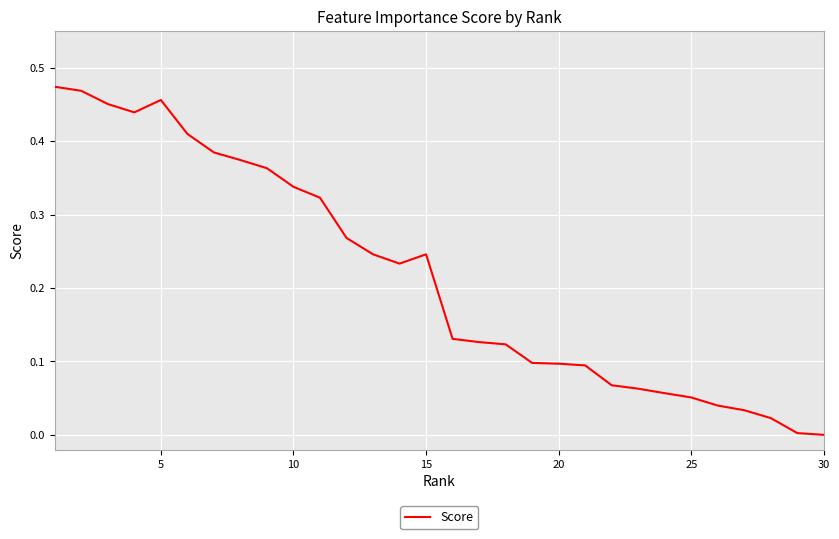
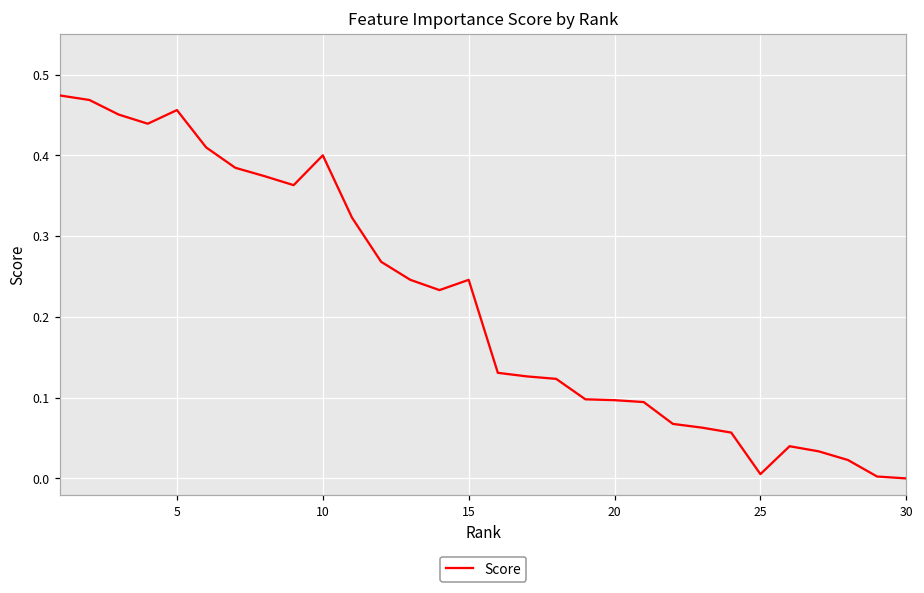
10: 0.34 -> 0.40
25: 0.05 -> 0.01
